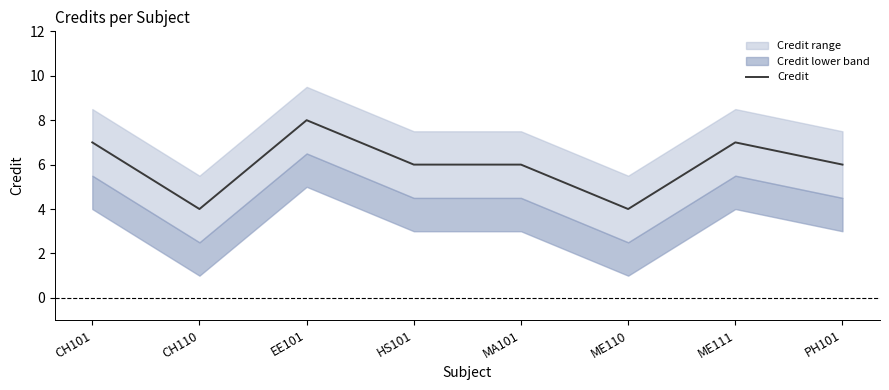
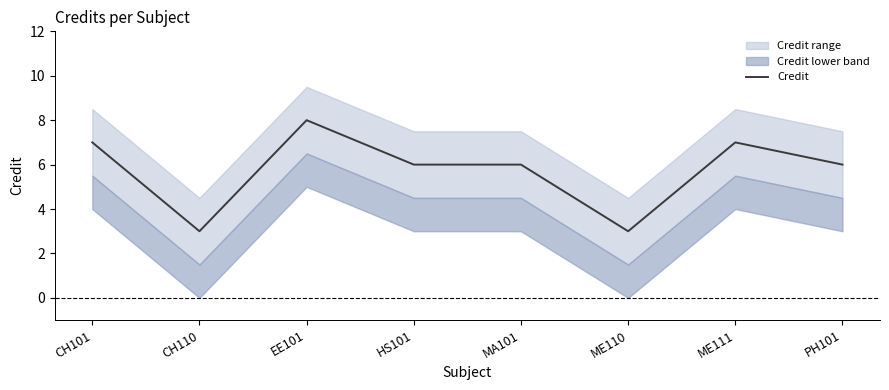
Credit, CH110: 4 -> 3
Credit, ME110: 4 -> 3
